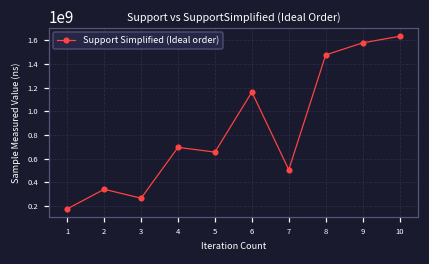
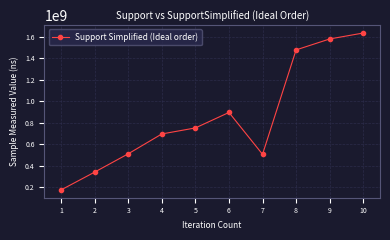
3: 270000000 -> 510000000
5: 660000000 -> 750000000
6: 1160000000 -> 900000000
